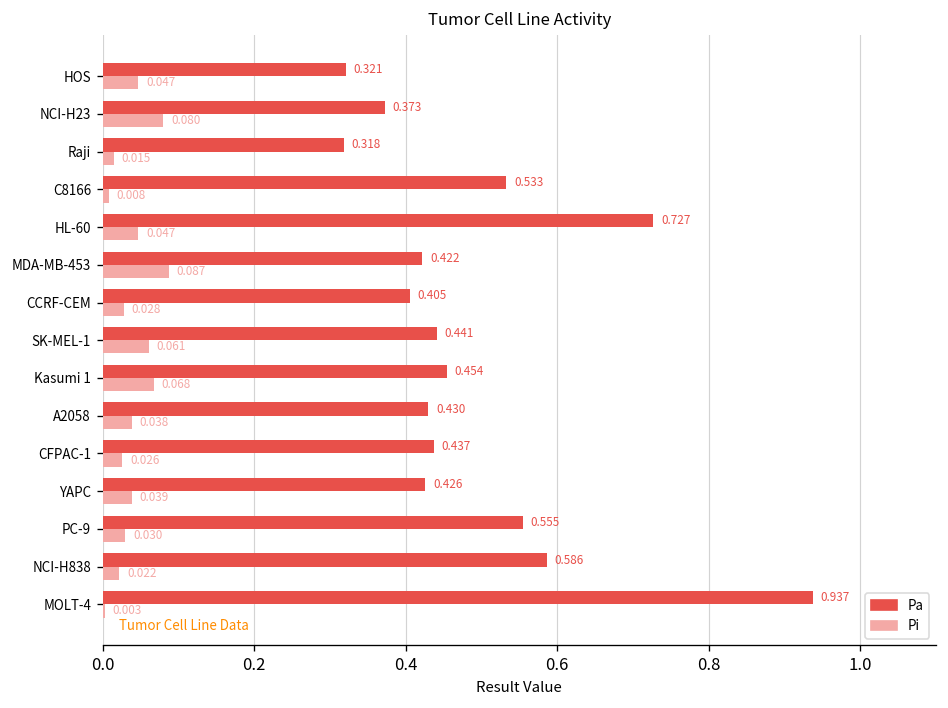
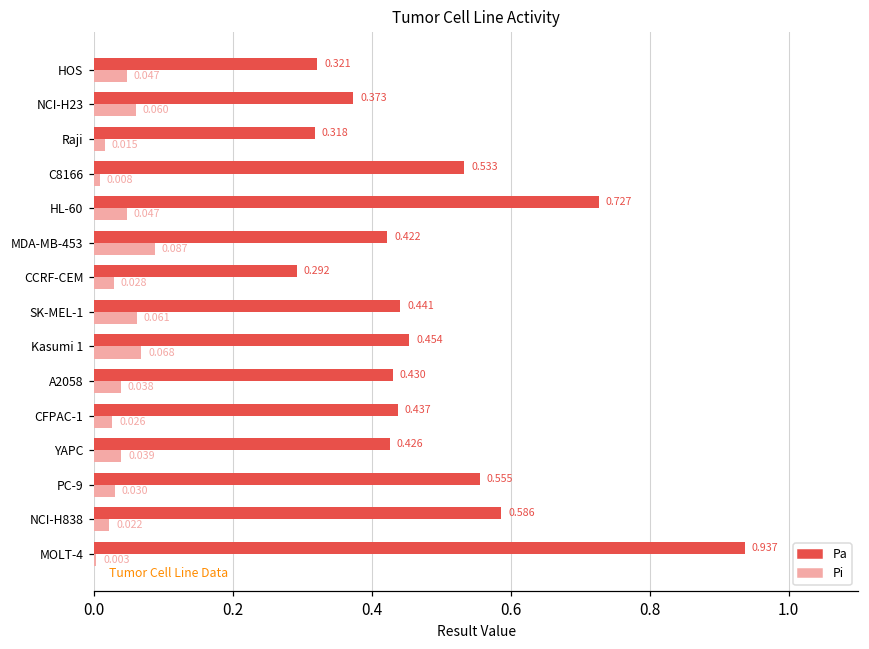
Pi, NCI-H23: 0.080 -> 0.060
Pa, CCRF-CEM: 0.405 -> 0.292
